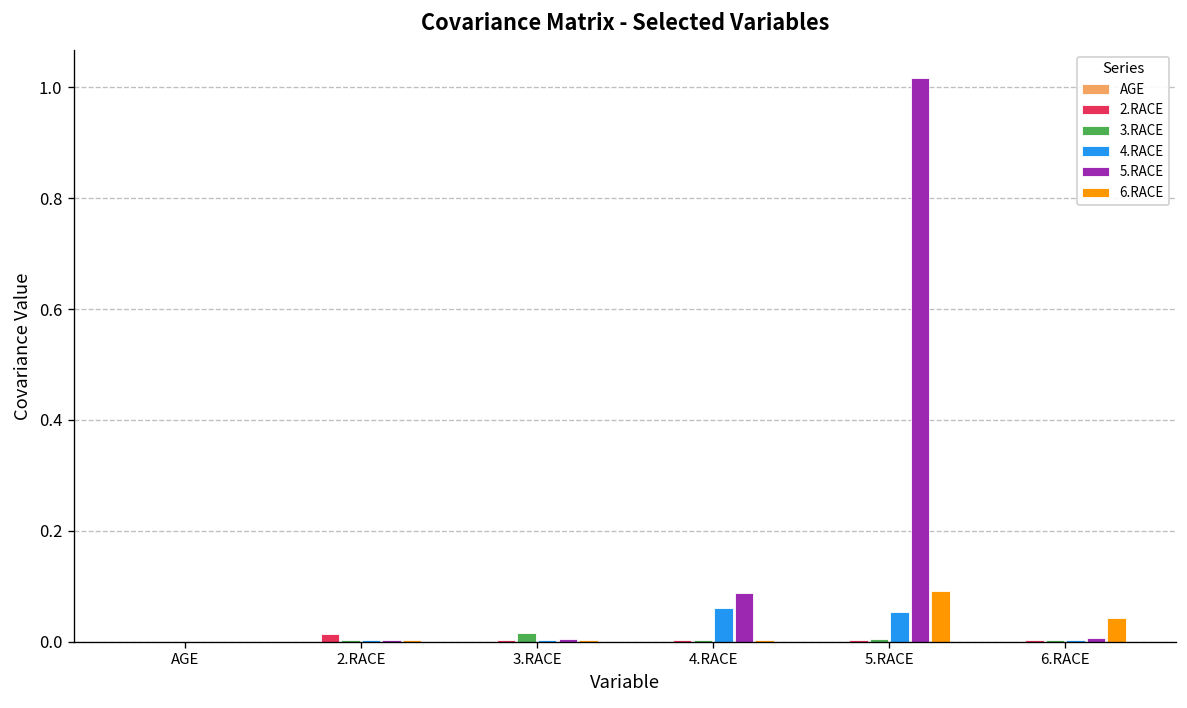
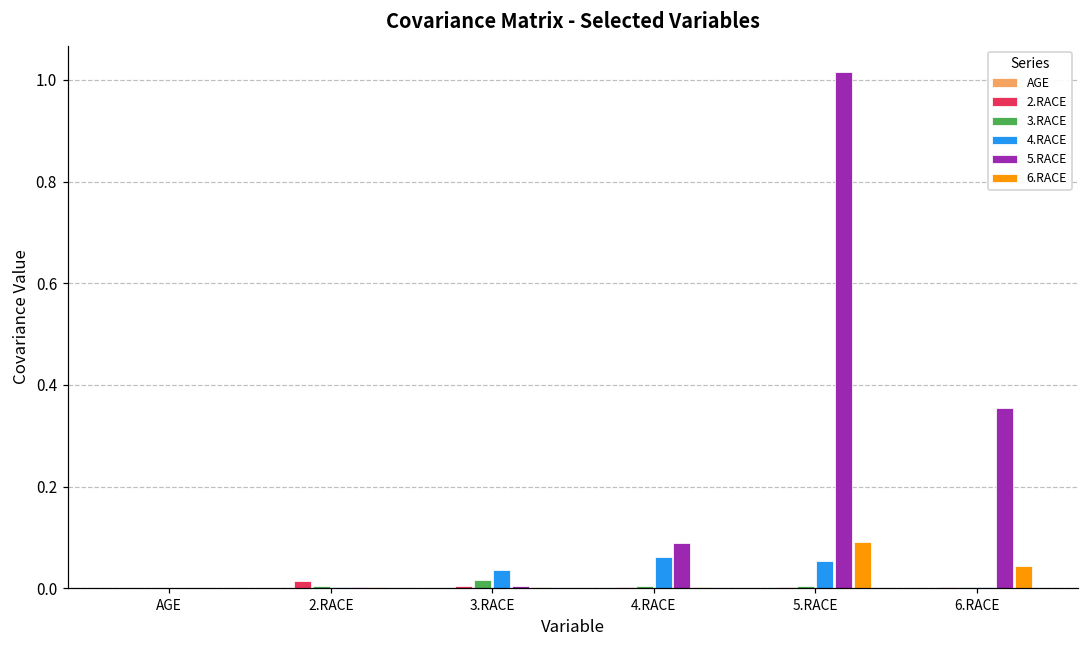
4.RACE, 3.RACE: 0.00 -> 0.04
5.RACE, 6.RACE: 0.01 -> 0.35
